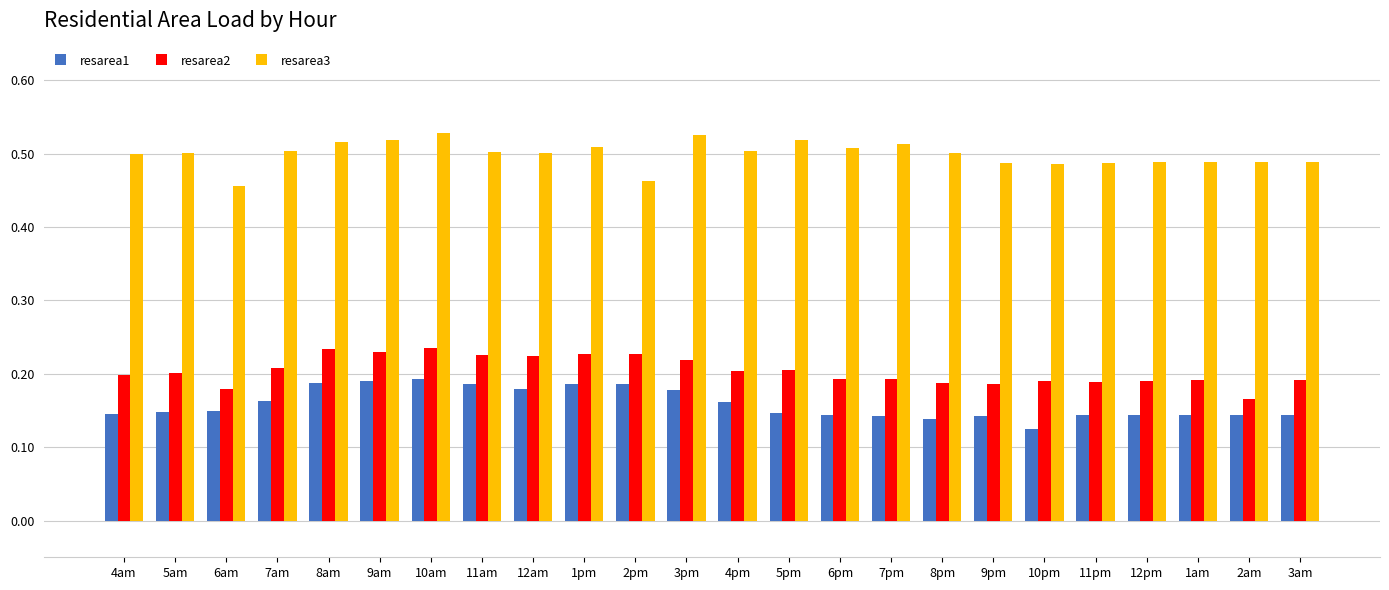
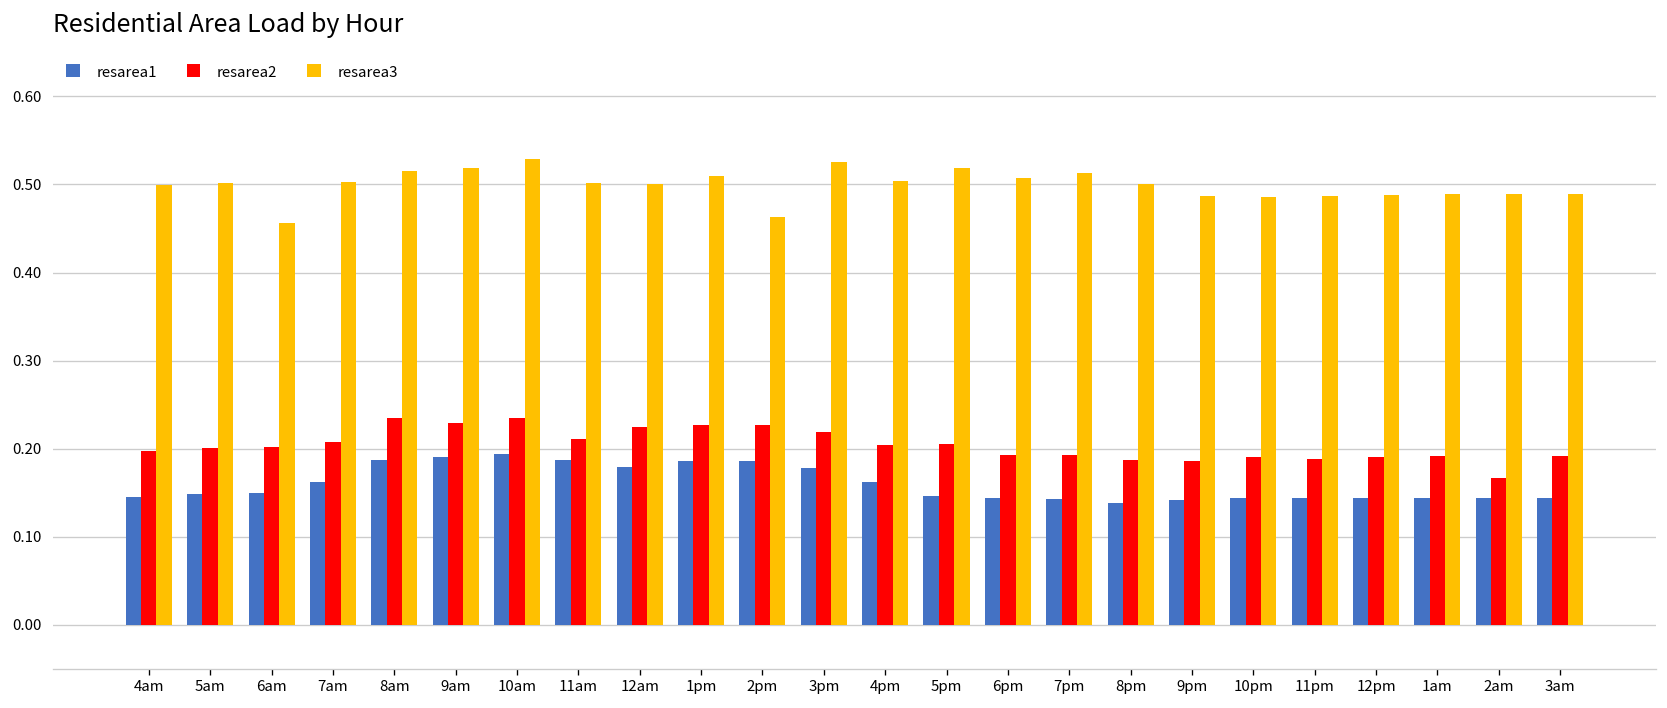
resarea2, 6am: 0.18 -> 0.20
resarea2, 11am: 0.23 -> 0.21
resarea1, 10pm: 0.13 -> 0.14
